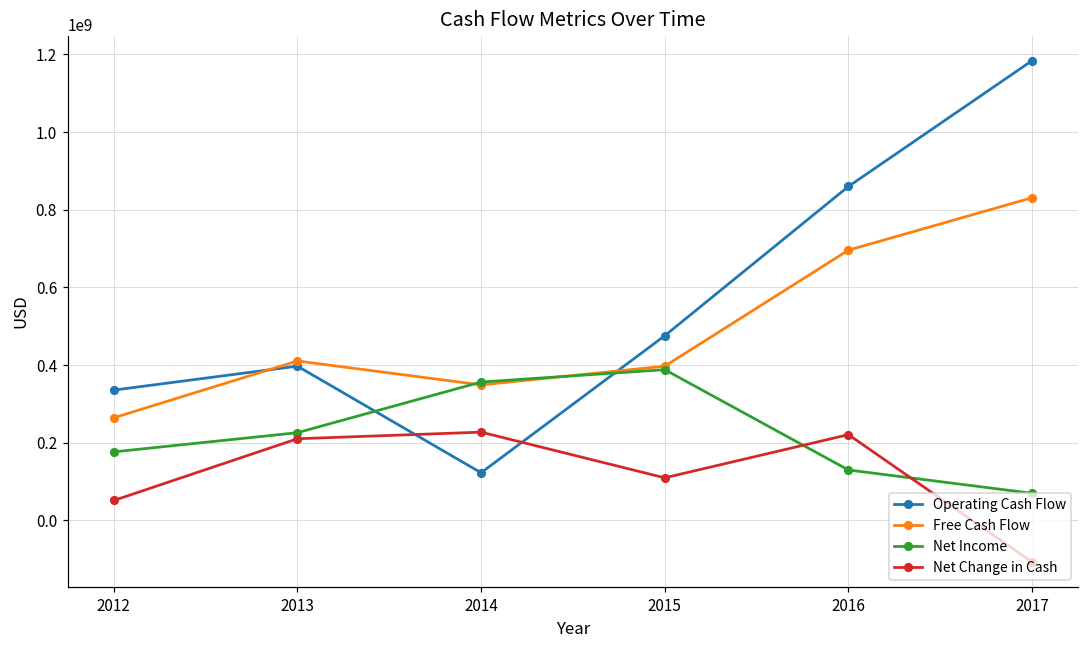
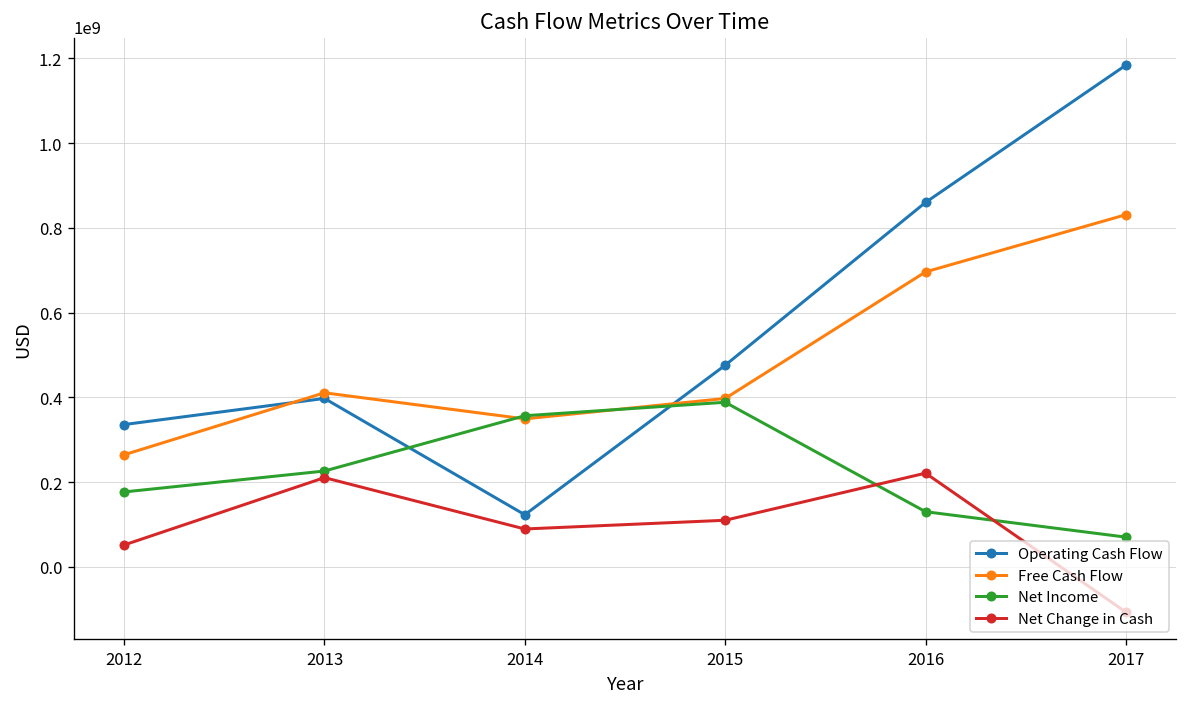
Net Change in Cash, 2014: 230000000 -> 90000000
